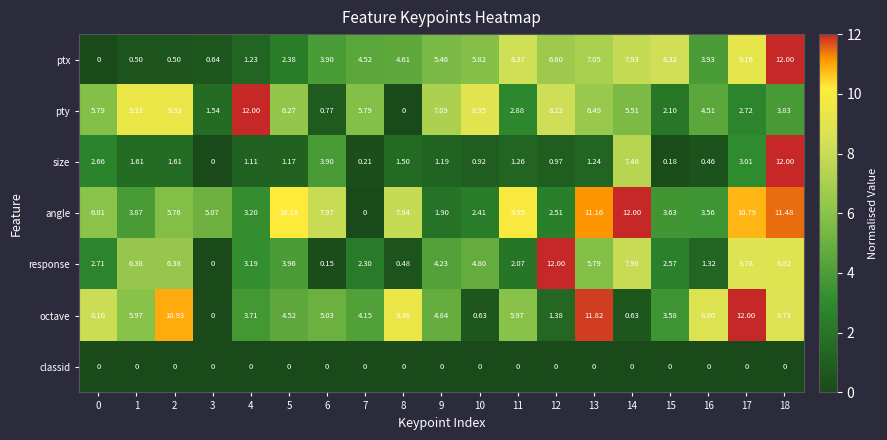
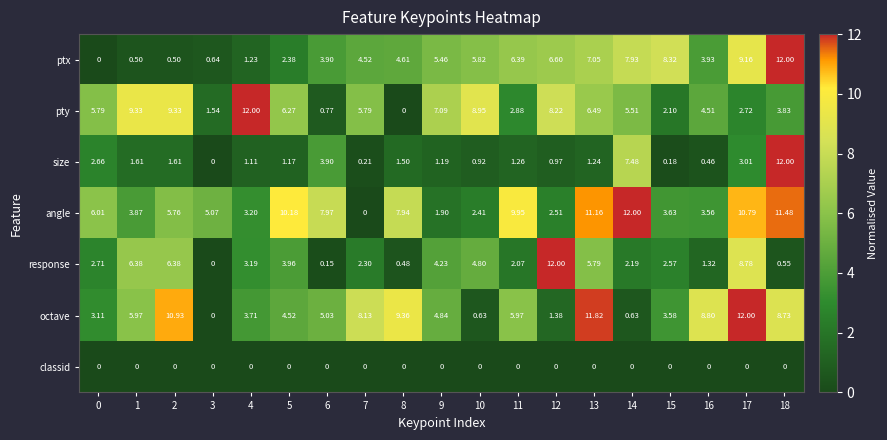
ptx, 11: 8.27 -> 6.39
response, 14: 7.98 -> 2.19
response, 18: 8.82 -> 0.55
octave, 0: 8.10 -> 3.11
octave, 7: 4.15 -> 8.13
